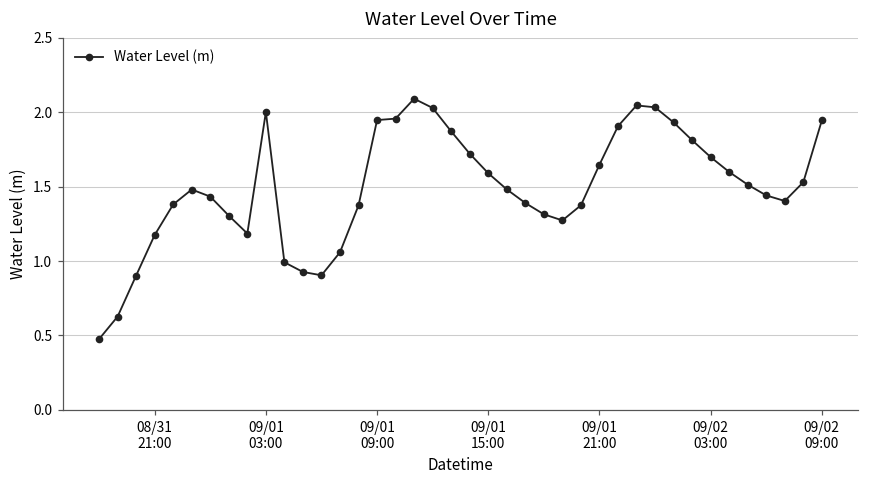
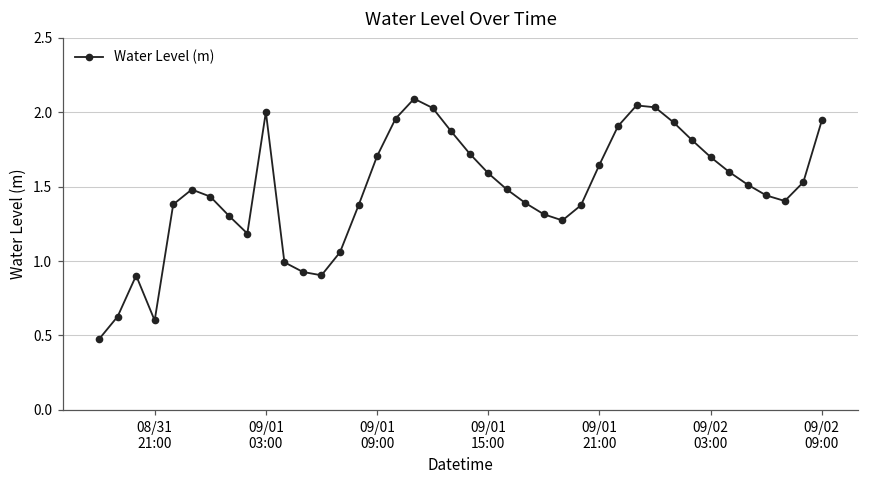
08/31 21:00: 1.17 -> 0.60
09/01 09:00: 1.95 -> 1.70
